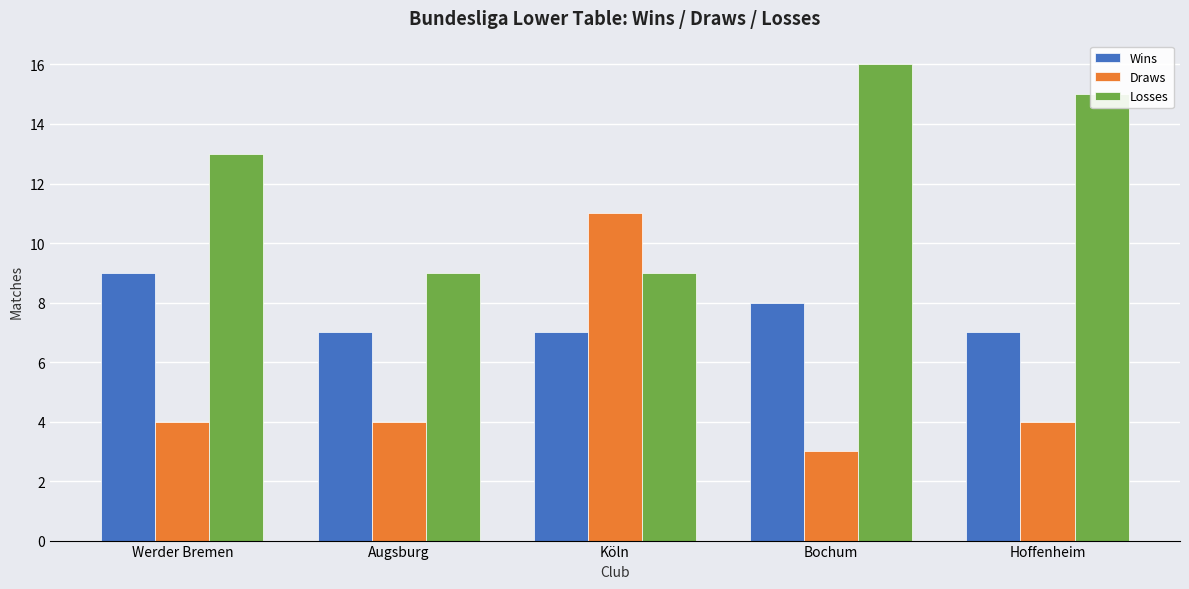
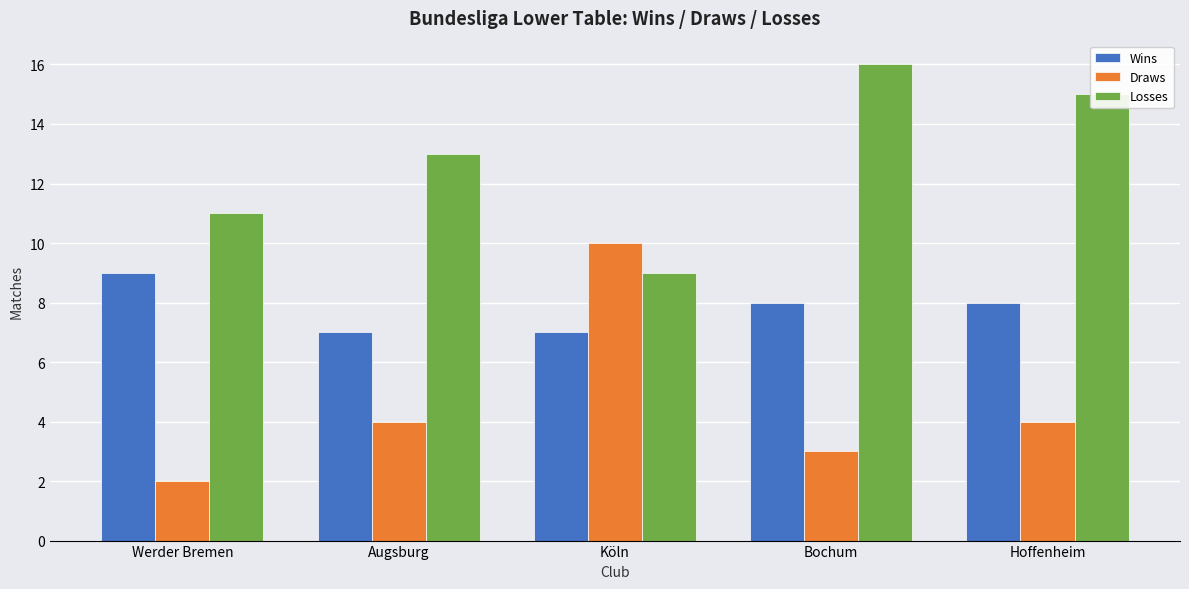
Draws, Werder Bremen: 4 -> 2
Losses, Werder Bremen: 13 -> 11
Losses, Augsburg: 9 -> 13
Draws, Köln: 11 -> 10
Wins, Hoffenheim: 7 -> 8
